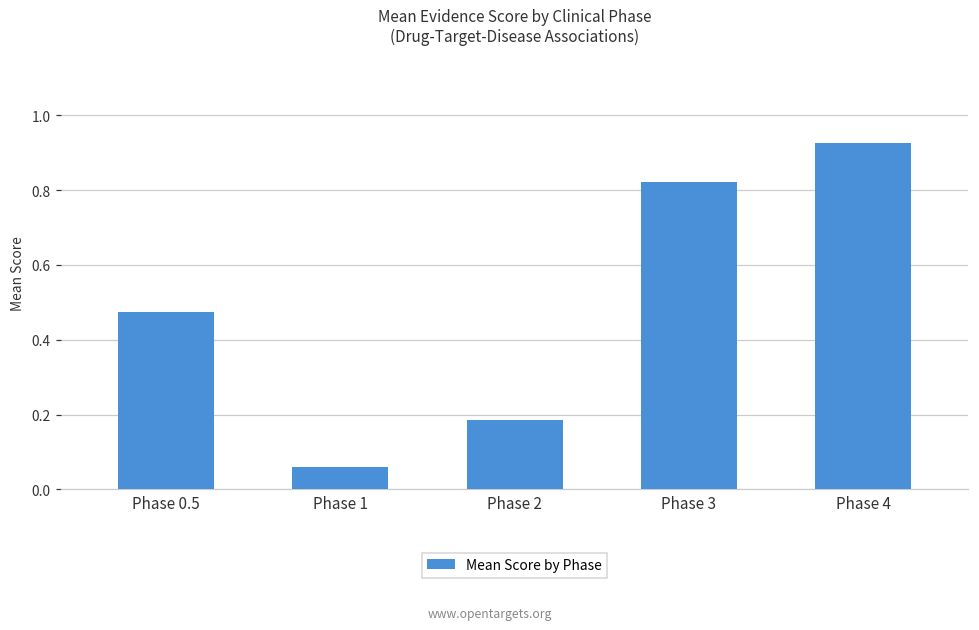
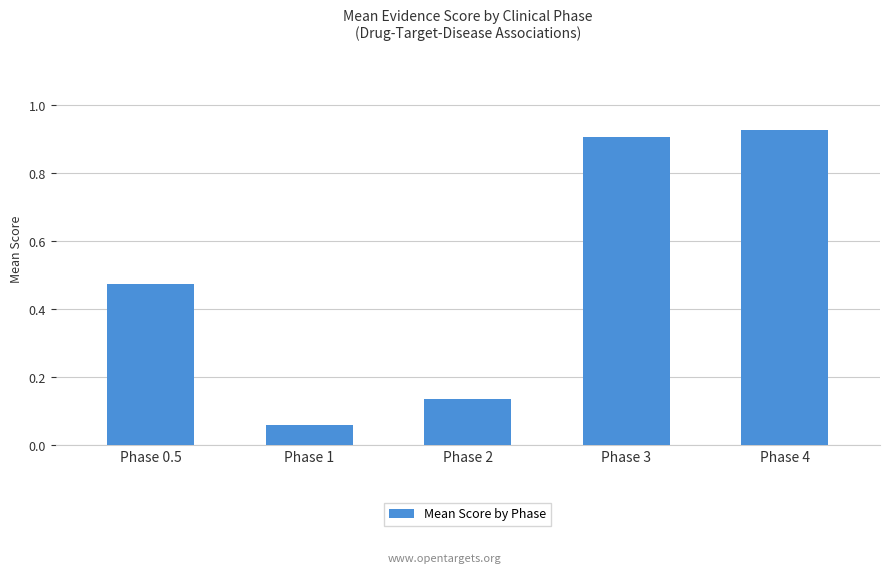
Phase 2: 0.19 -> 0.14
Phase 3: 0.82 -> 0.91
